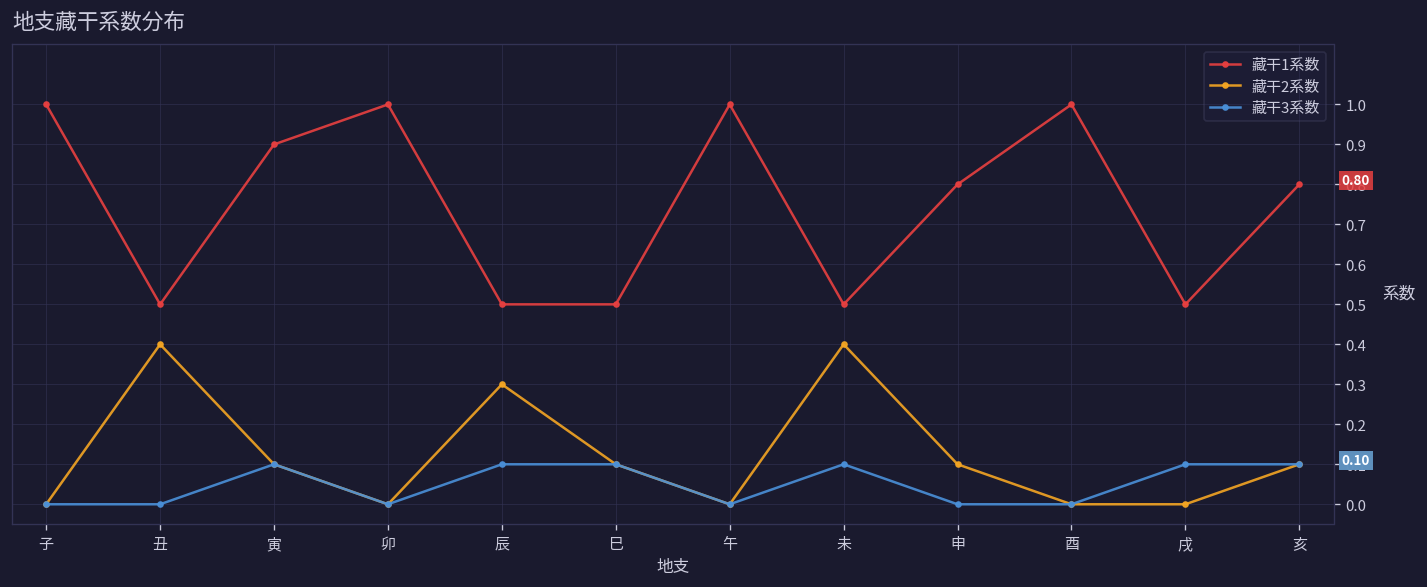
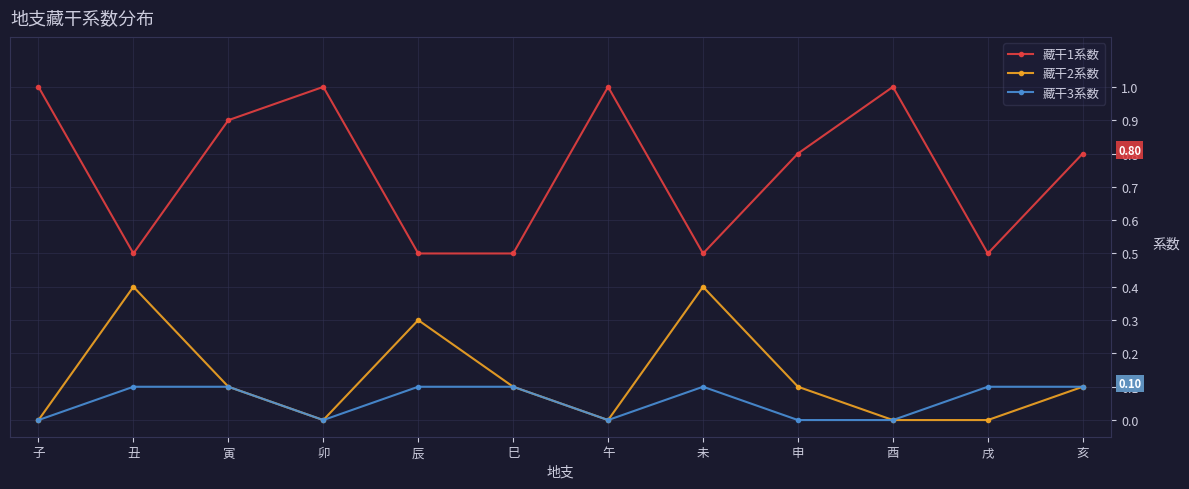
藏干3系数, 丑: 0.0 -> 0.1
